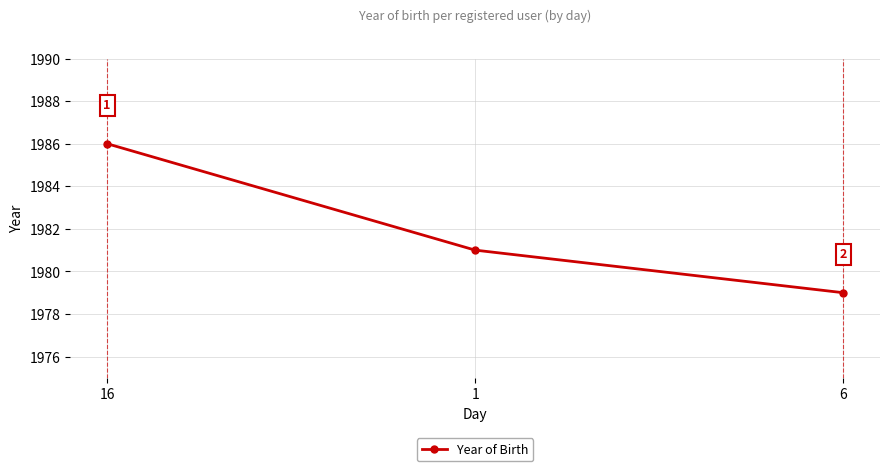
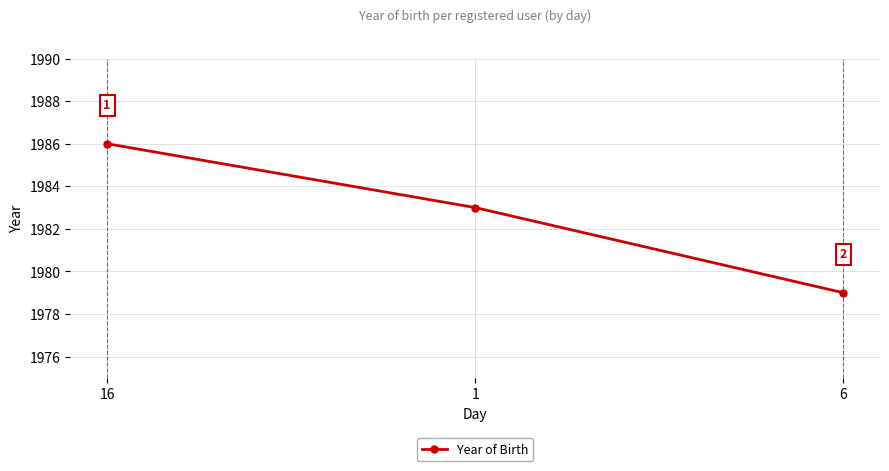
1: 1981 -> 1983
